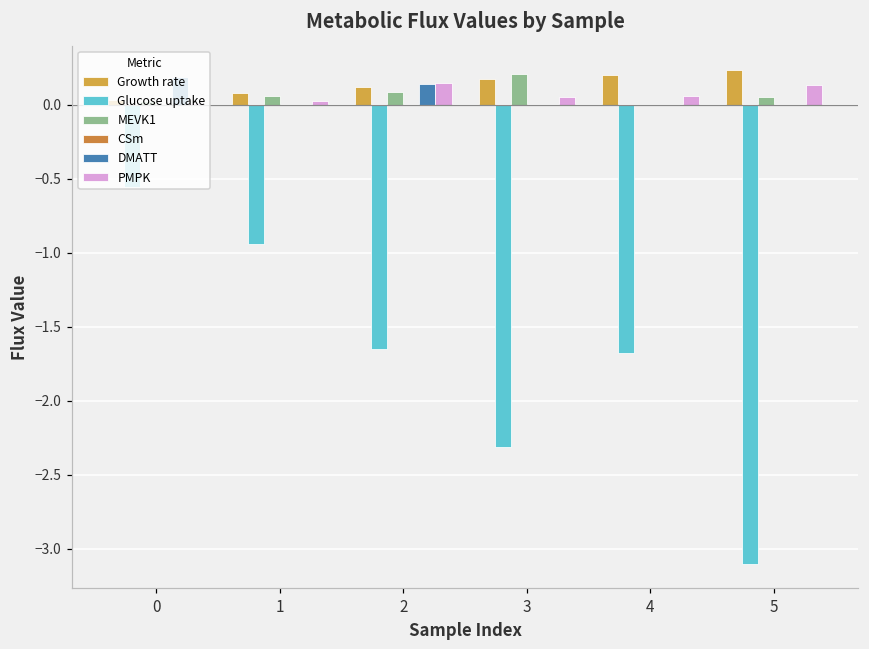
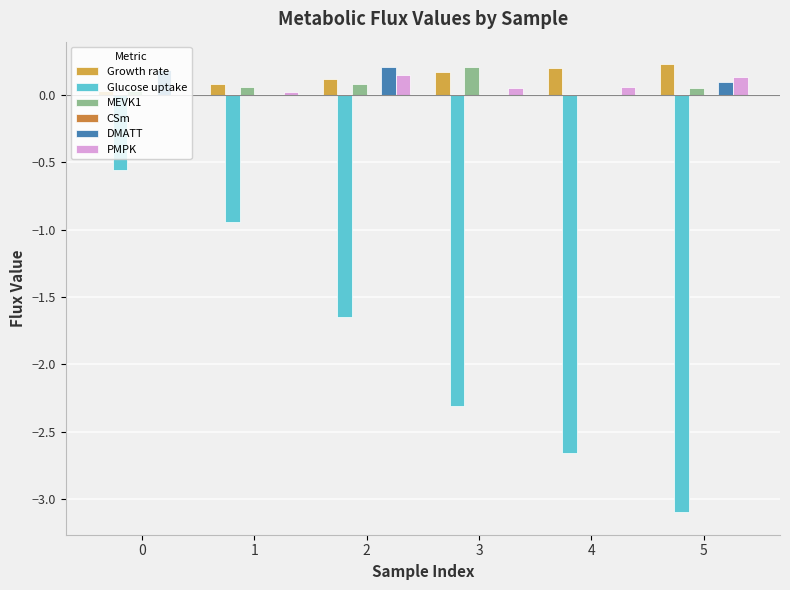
DMATT, 2: 0.14 -> 0.21
Glucose uptake, 4: -1.68 -> -2.66
DMATT, 5: 0.0 -> 0.1
